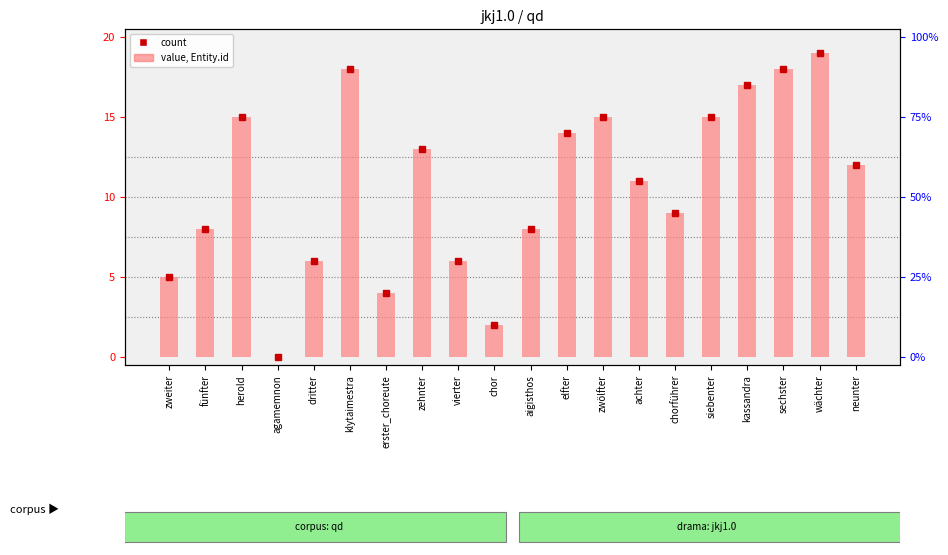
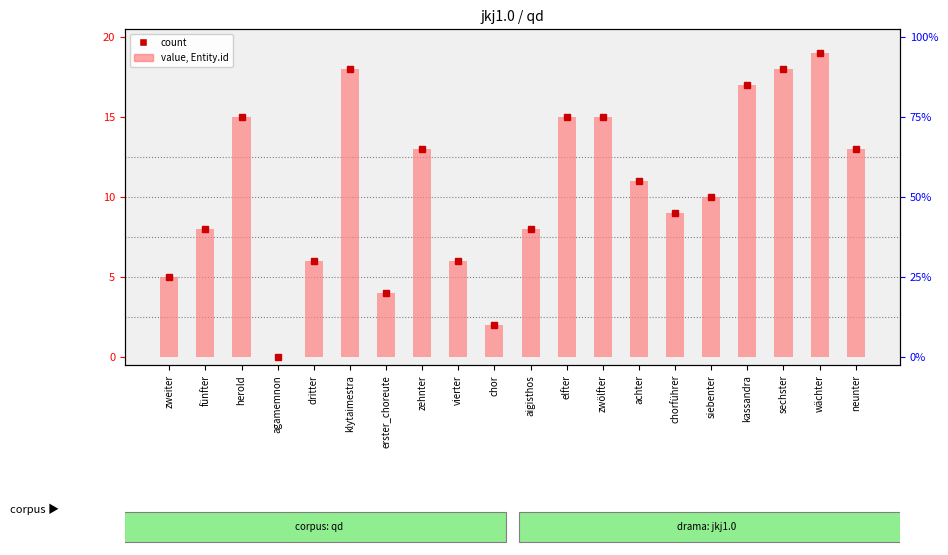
value, Entity.id, elfter: 14 -> 15
value, Entity.id, siebenter: 15 -> 10
value, Entity.id, neunter: 12 -> 13
